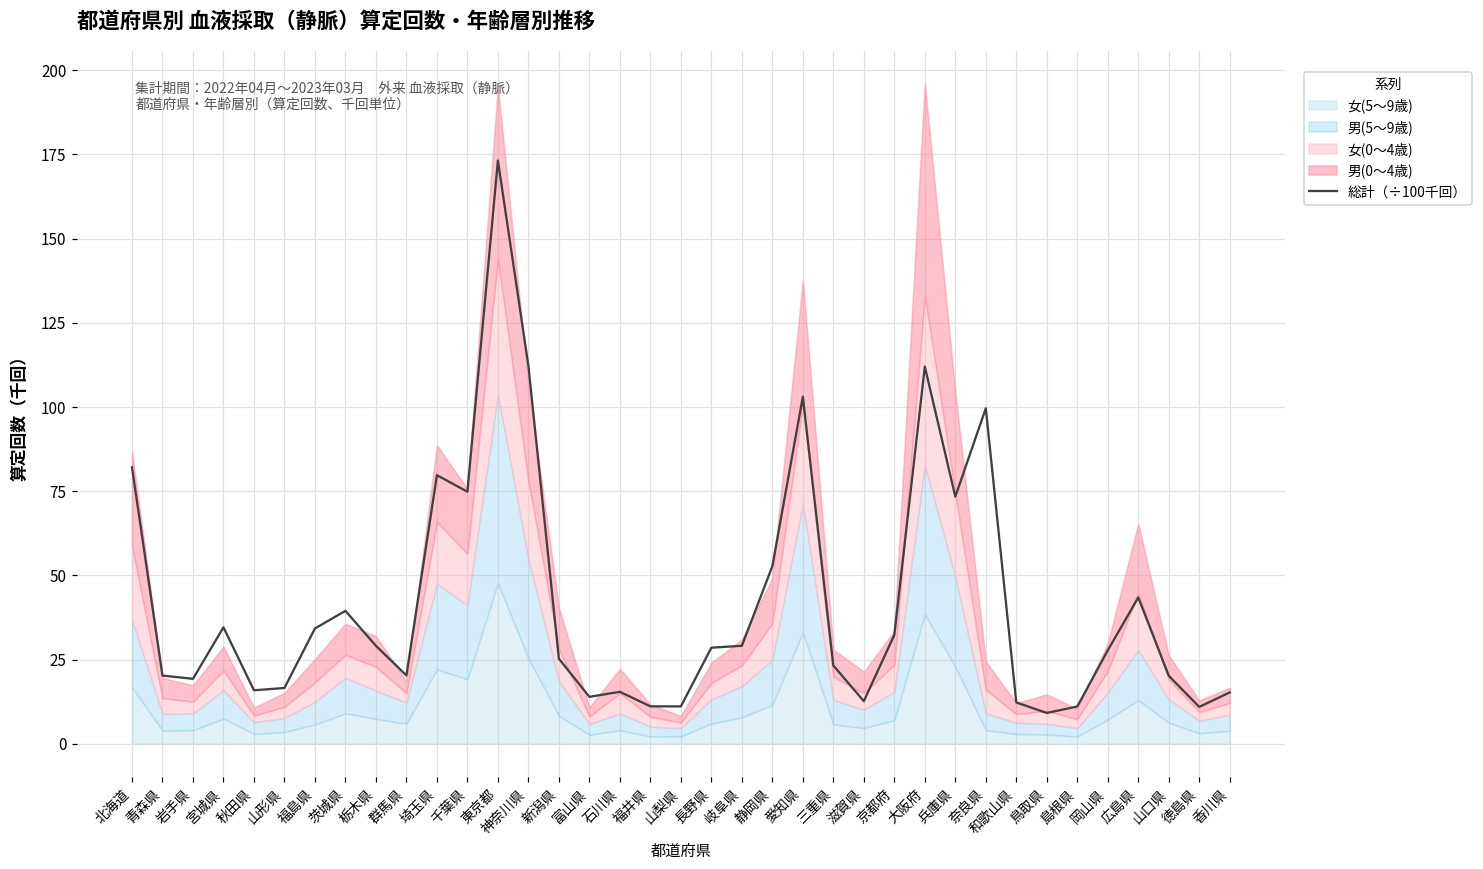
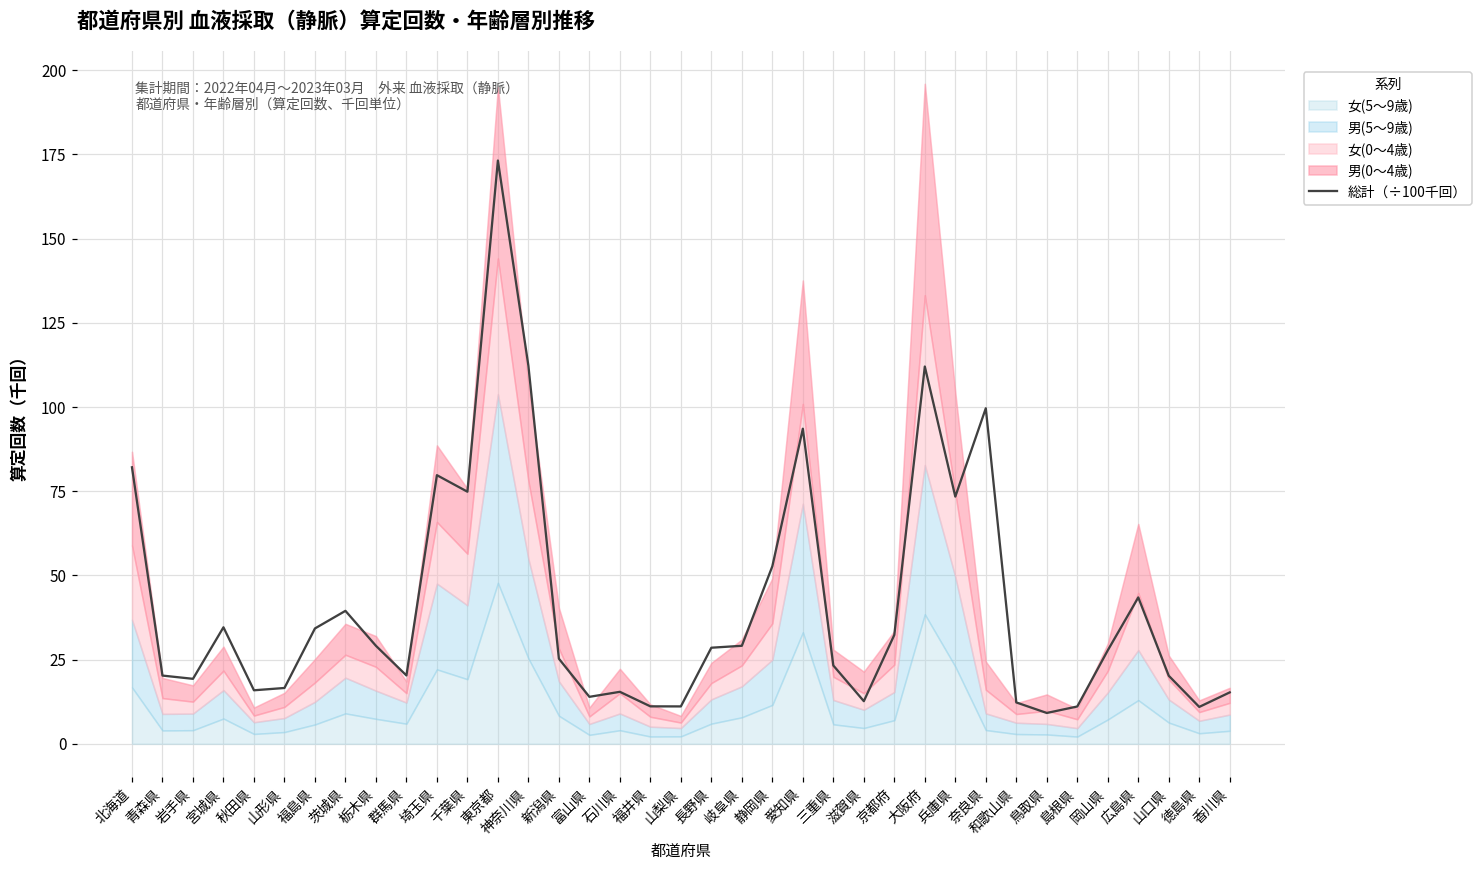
総計（÷100千回）, 愛知県: 103 -> 94
